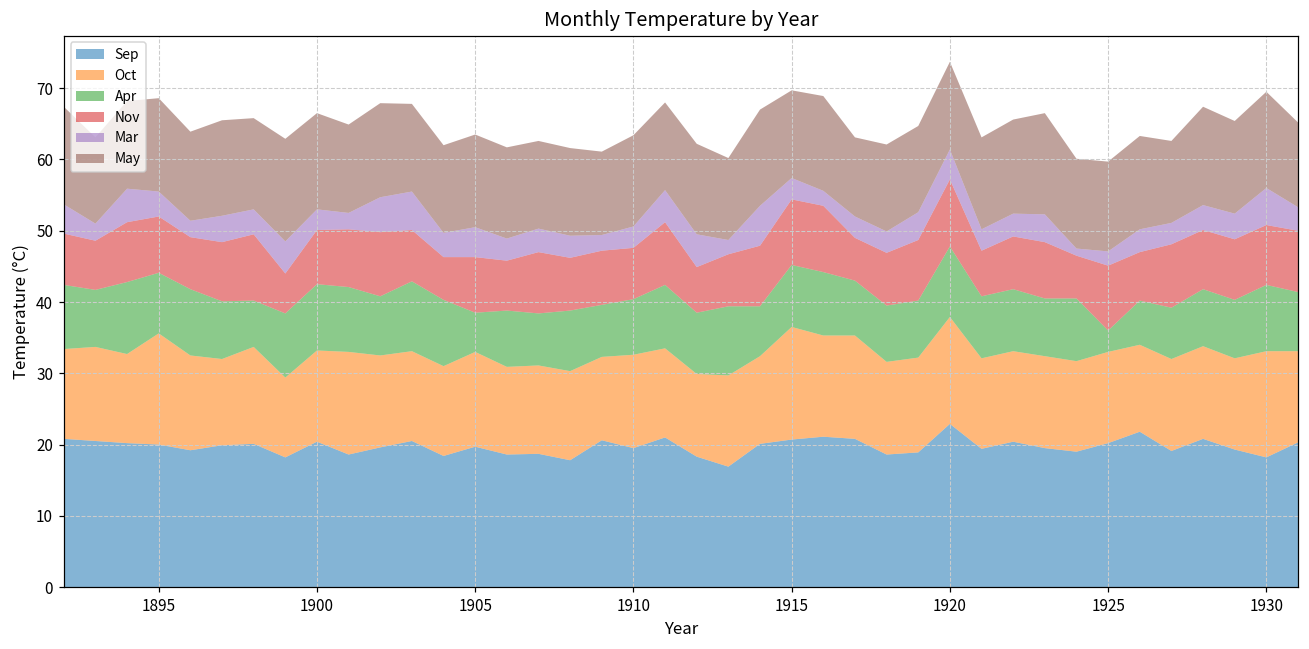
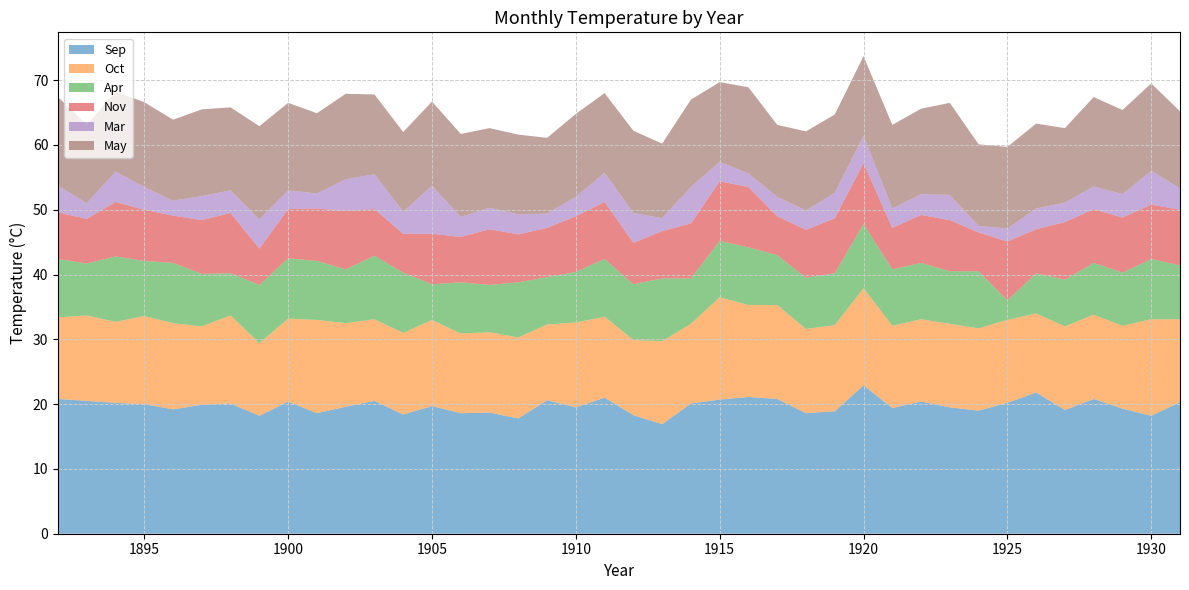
Oct, 1895: 16 -> 14
Mar, 1905: 4 -> 7
Nov, 1910: 7 -> 9
